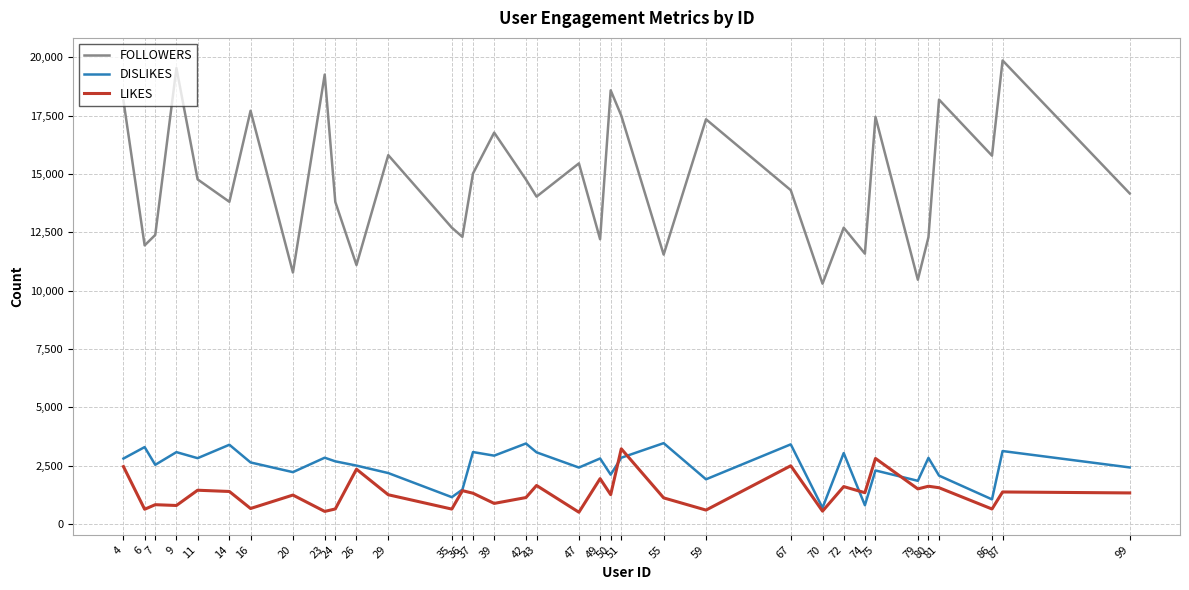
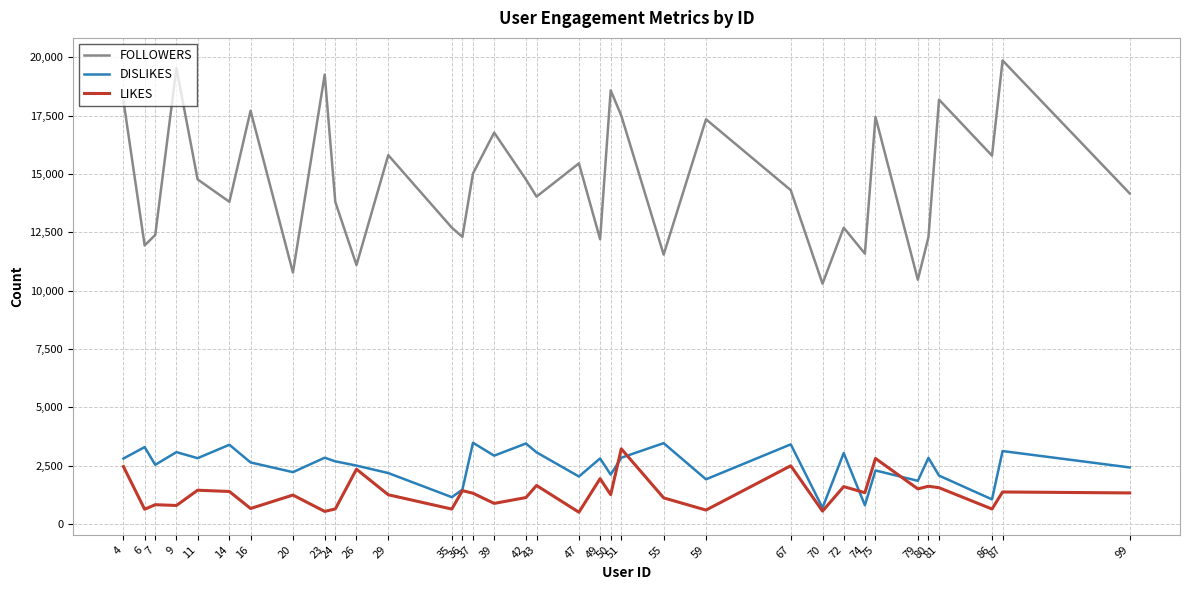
DISLIKES, 37: 3,100 -> 3,500
DISLIKES, 47: 2,400 -> 2,000
